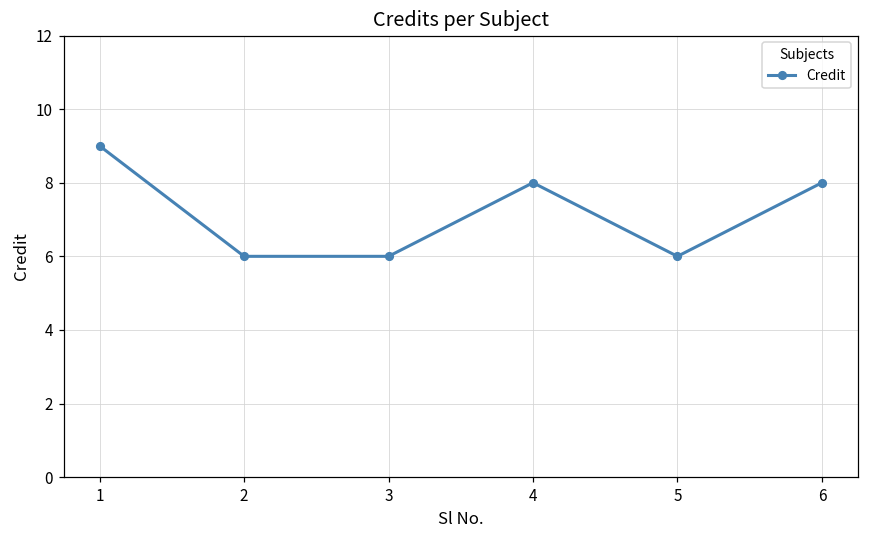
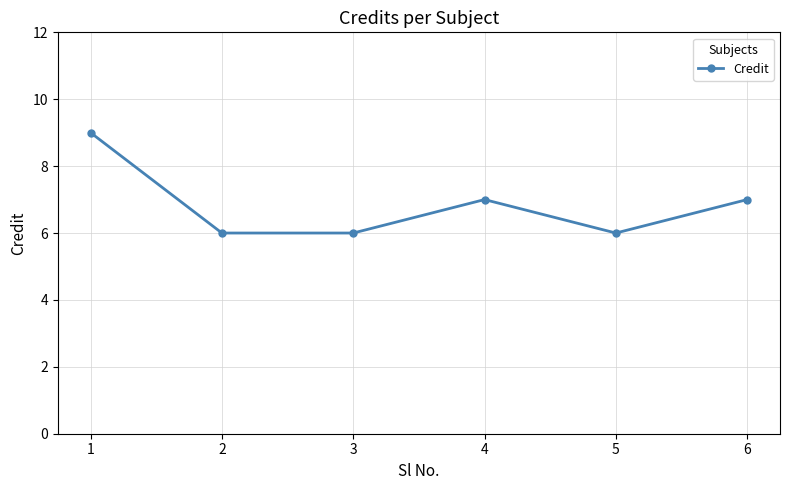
4: 8 -> 7
6: 8 -> 7
